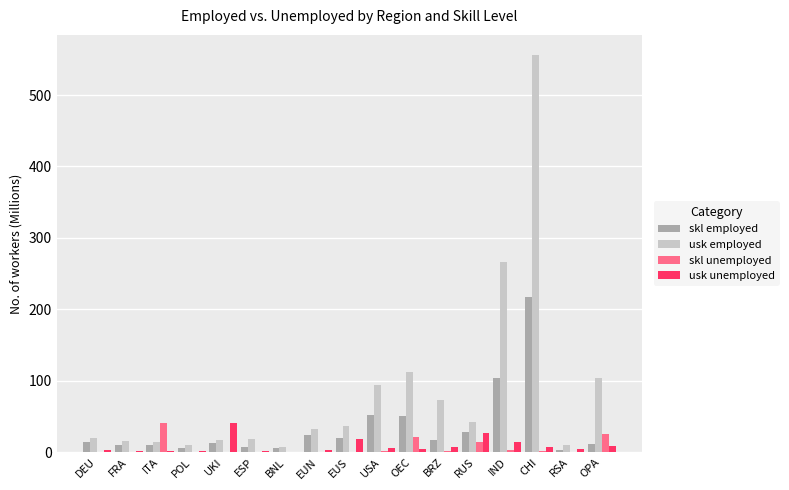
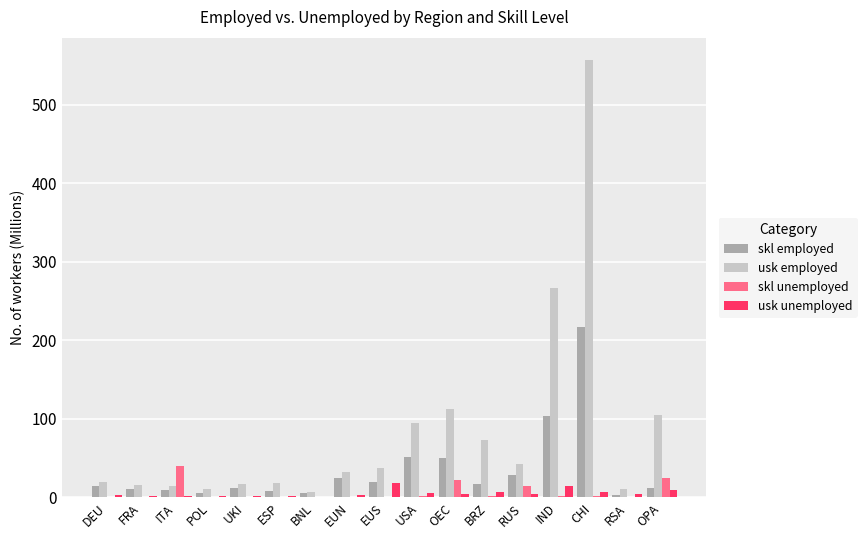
usk unemployed, UKI: 40 -> 0
usk unemployed, RUS: 30 -> 0
